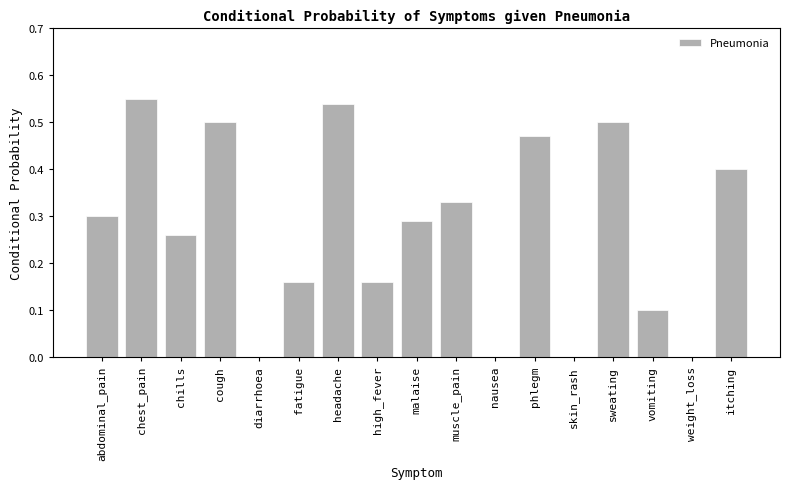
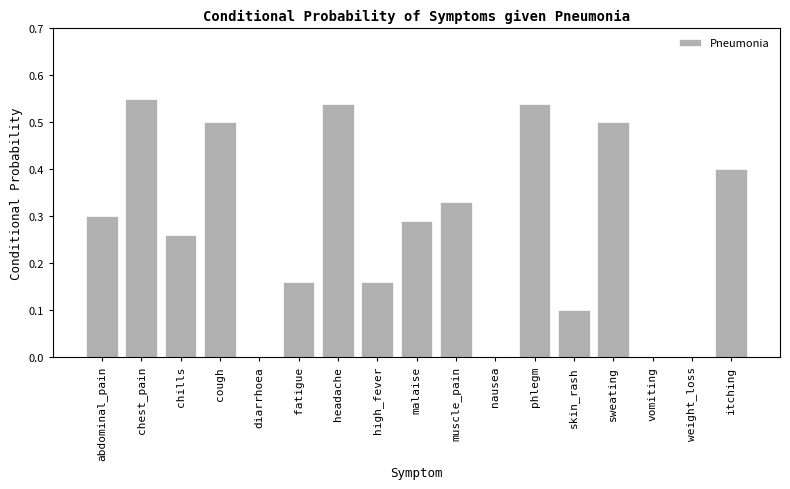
phlegm: 0.47 -> 0.54
skin_rash: 0.0 -> 0.1
vomiting: 0.1 -> 0.0
